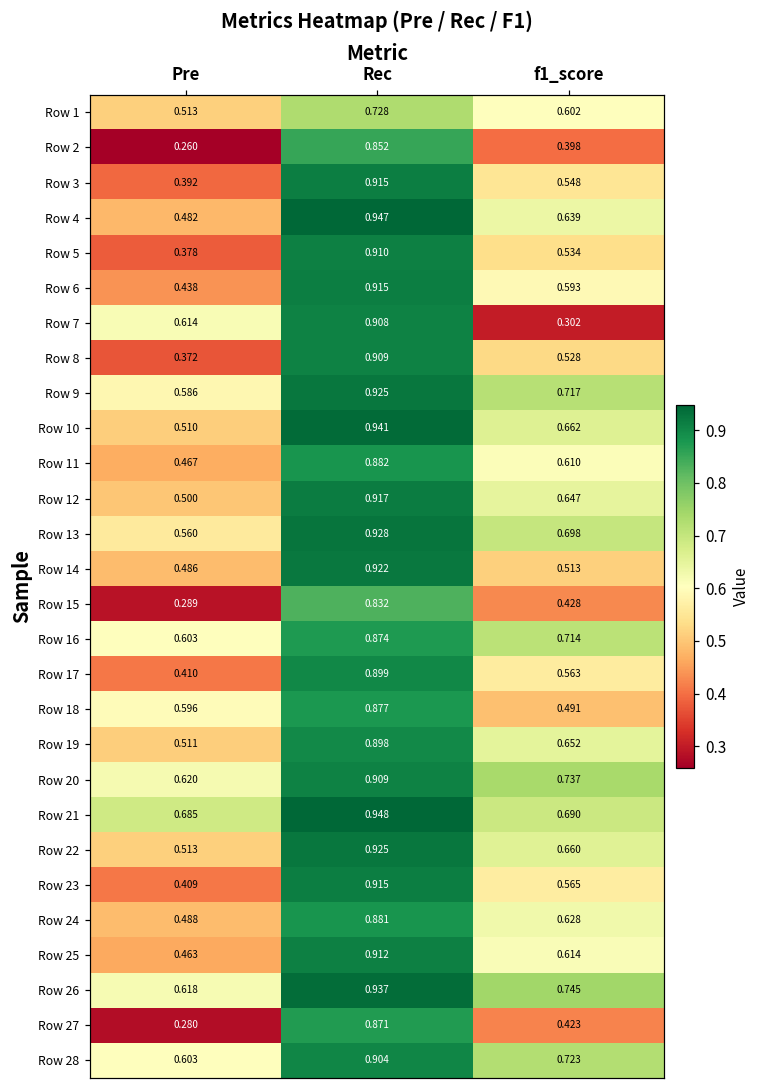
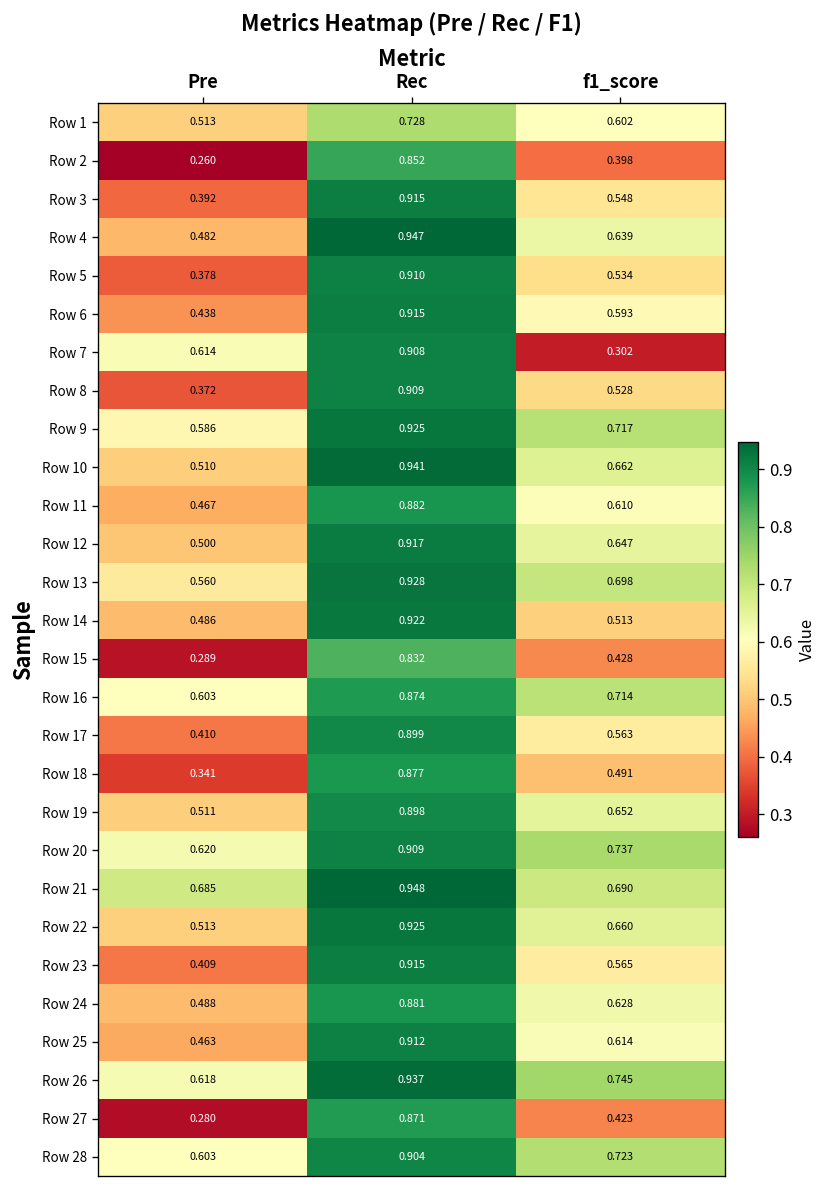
Row 18, Pre: 0.596 -> 0.341
